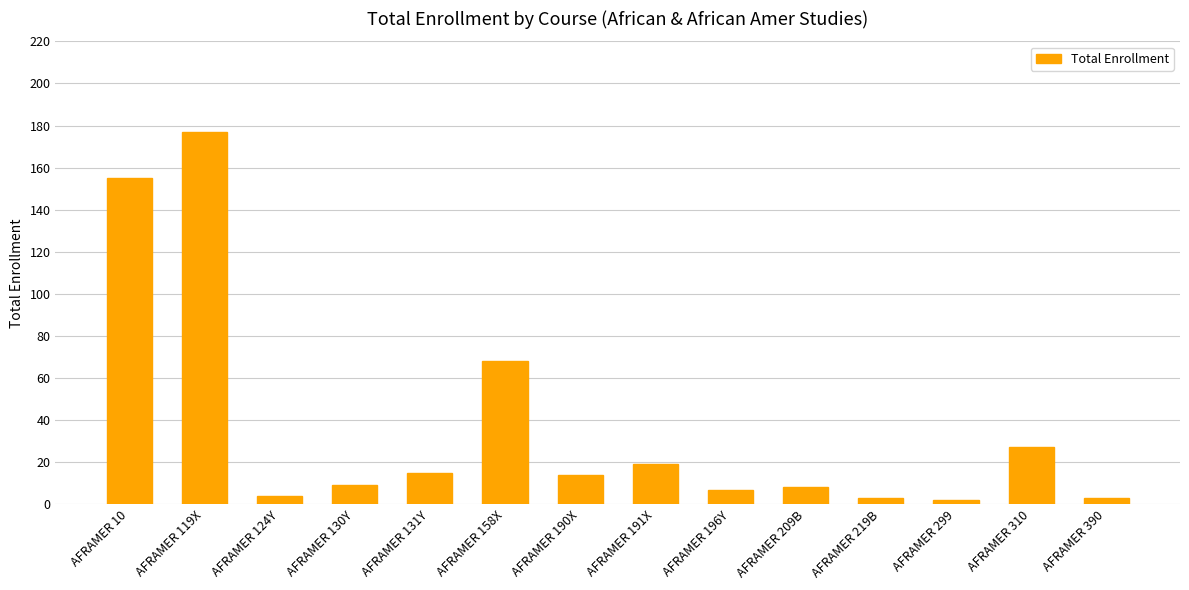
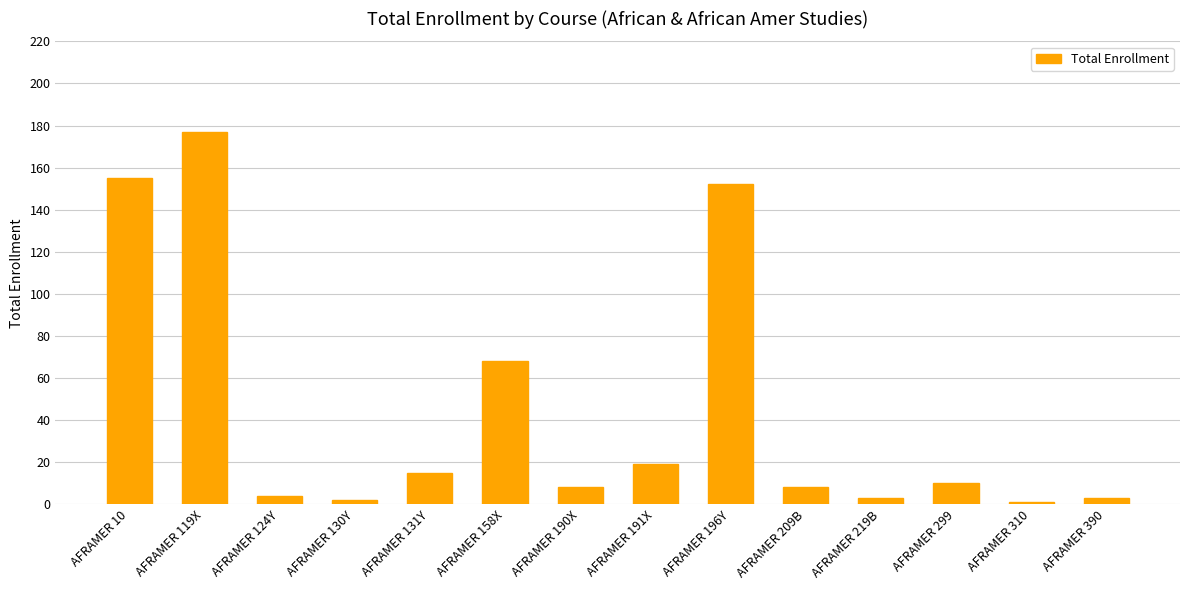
AFRAMER 130Y: 9 -> 2
AFRAMER 190X: 14 -> 8
AFRAMER 196Y: 7 -> 152
AFRAMER 299: 2 -> 10
AFRAMER 310: 27 -> 1
